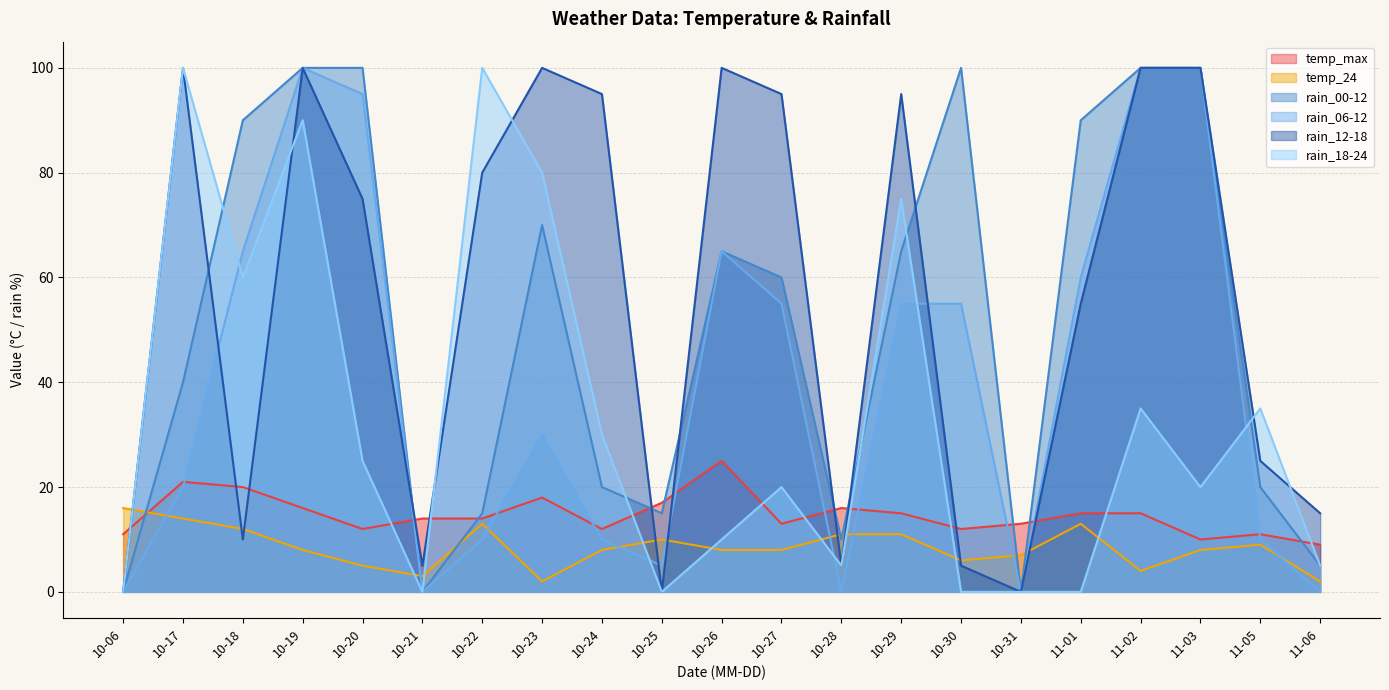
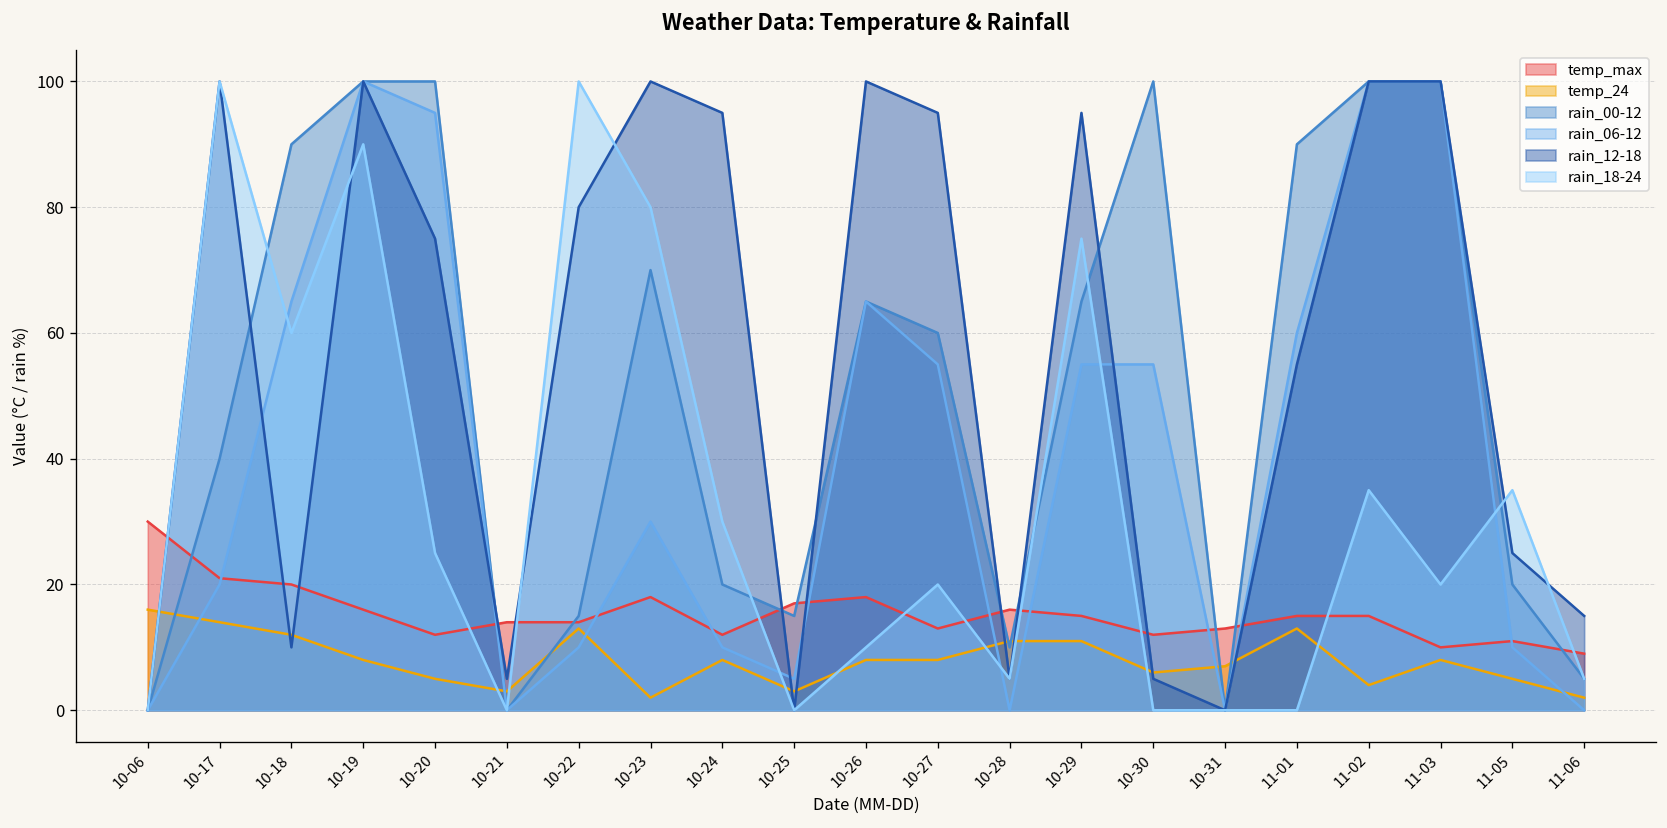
temp_max, 10-06: 11 -> 30
temp_24, 10-25: 10 -> 3
temp_max, 10-26: 25 -> 18
temp_24, 11-05: 9 -> 5
